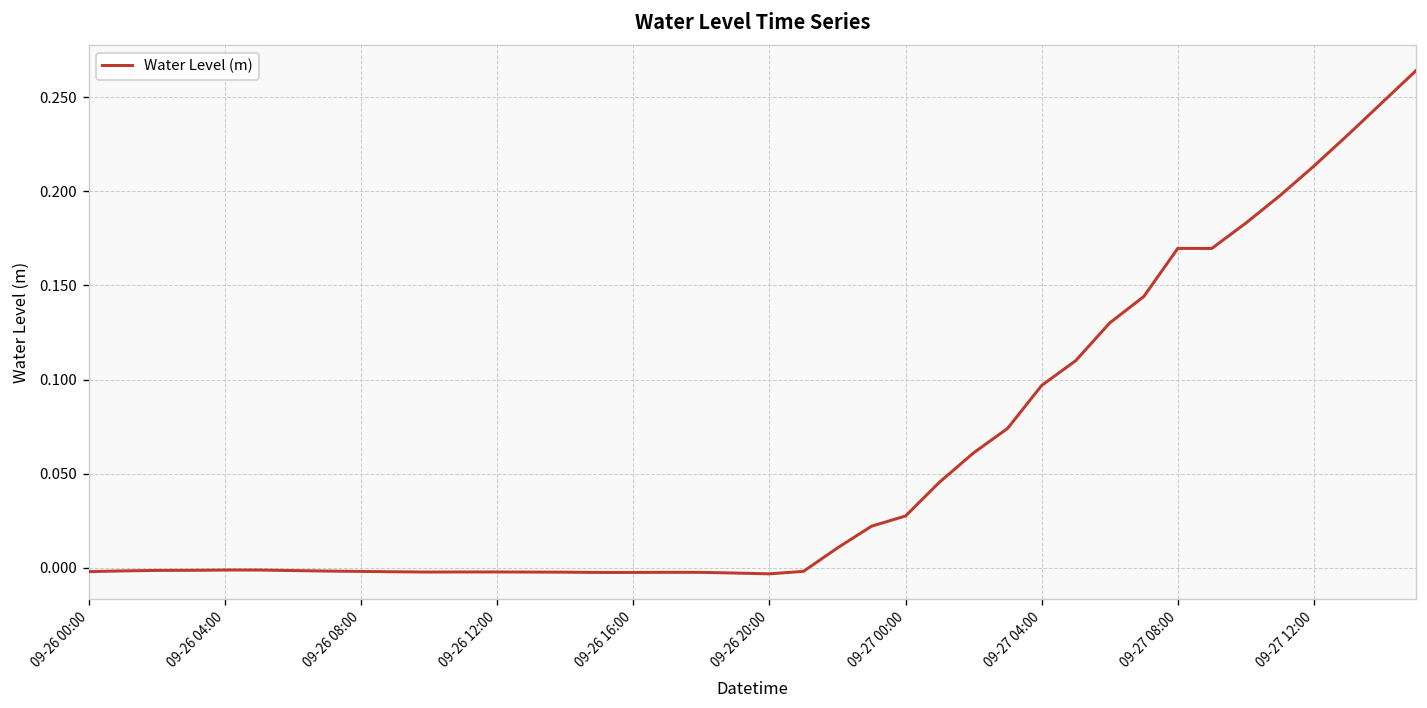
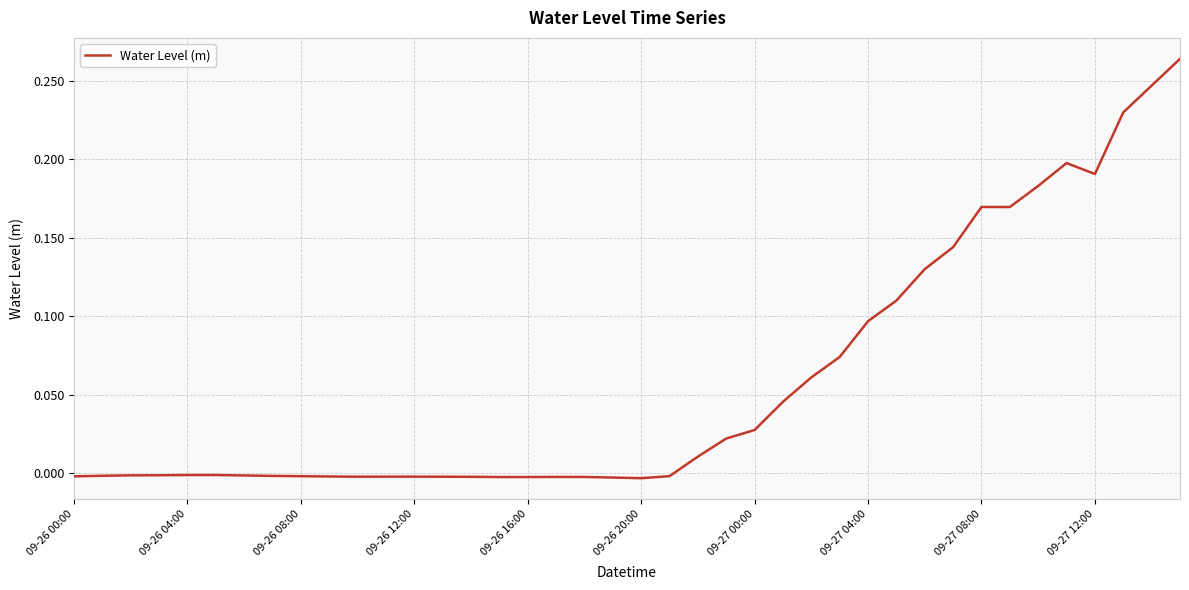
09-27 12:00: 0.213 -> 0.191
